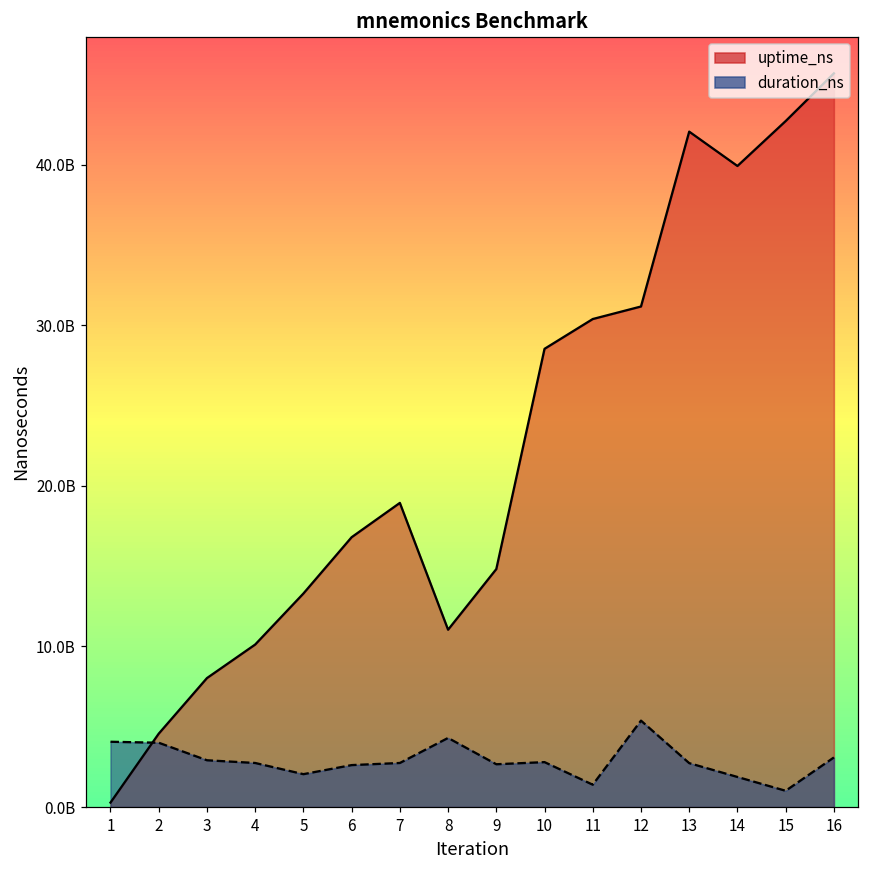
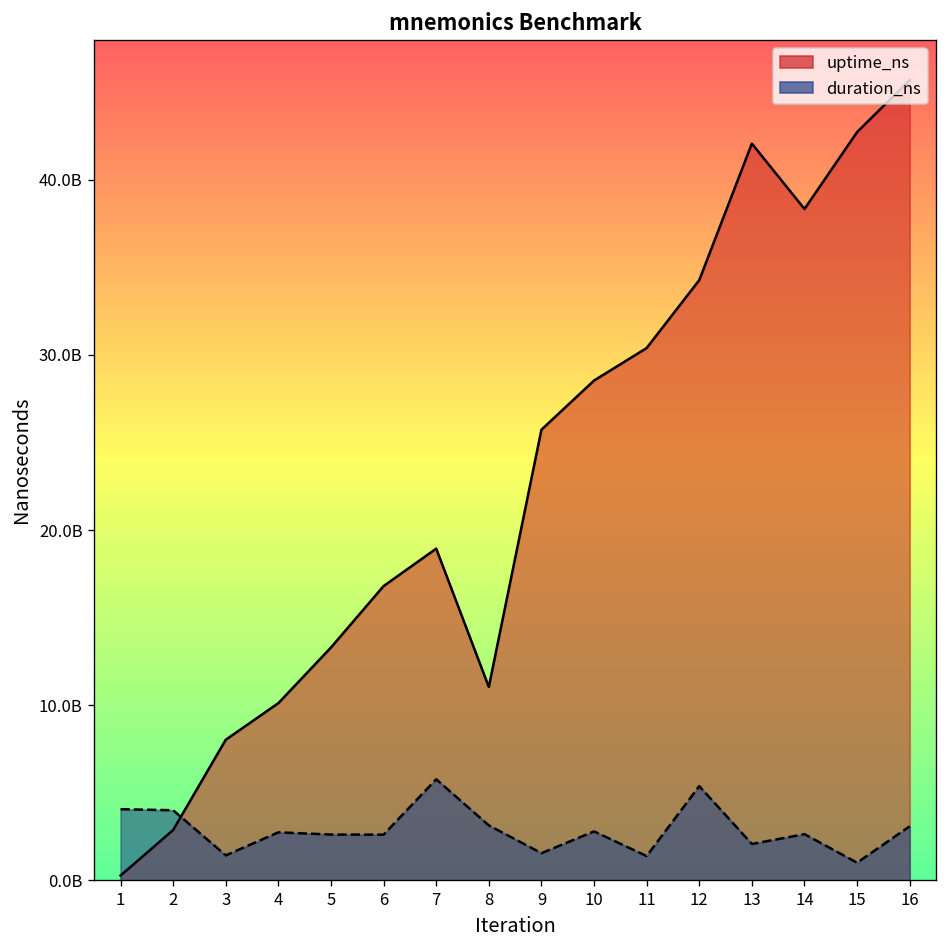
uptime_ns, 2: 4600000000 -> 2900000000
duration_ns, 3: 2900000000 -> 1400000000
duration_ns, 5: 2100000000 -> 2600000000
duration_ns, 7: 2700000000 -> 5800000000
duration_ns, 8: 4300000000 -> 3100000000
uptime_ns, 9: 14800000000 -> 25700000000
duration_ns, 9: 2700000000 -> 1600000000
uptime_ns, 12: 31200000000 -> 34300000000
duration_ns, 13: 2700000000 -> 2100000000
uptime_ns, 14: 39900000000 -> 38300000000
duration_ns, 14: 1900000000 -> 2600000000
